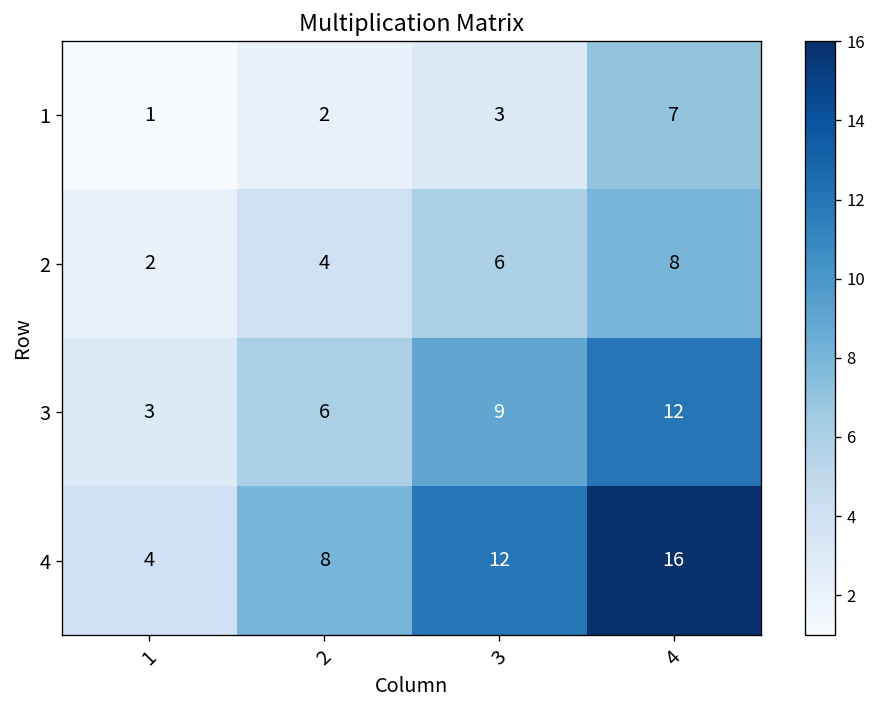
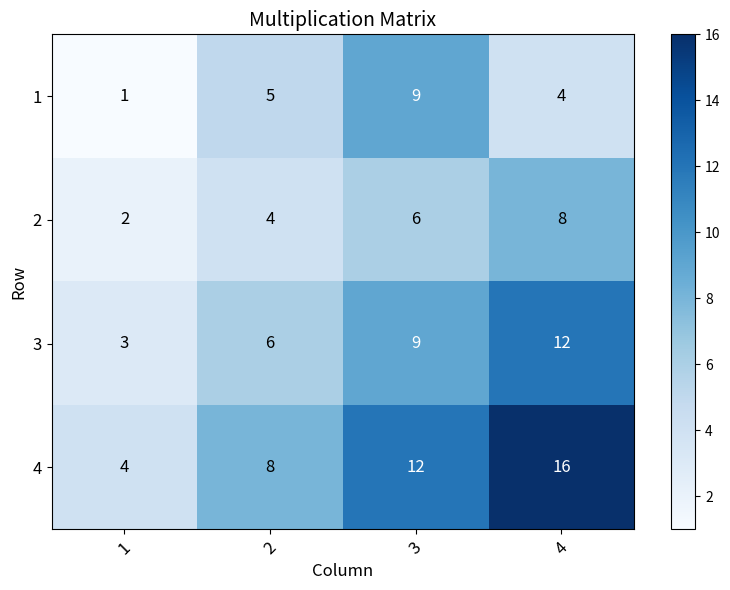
1, 2: 2 -> 5
1, 3: 3 -> 9
1, 4: 7 -> 4
